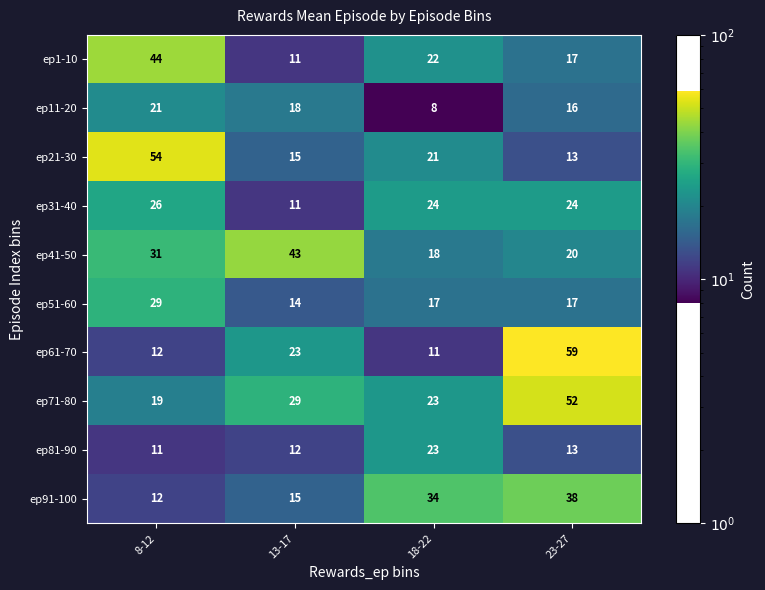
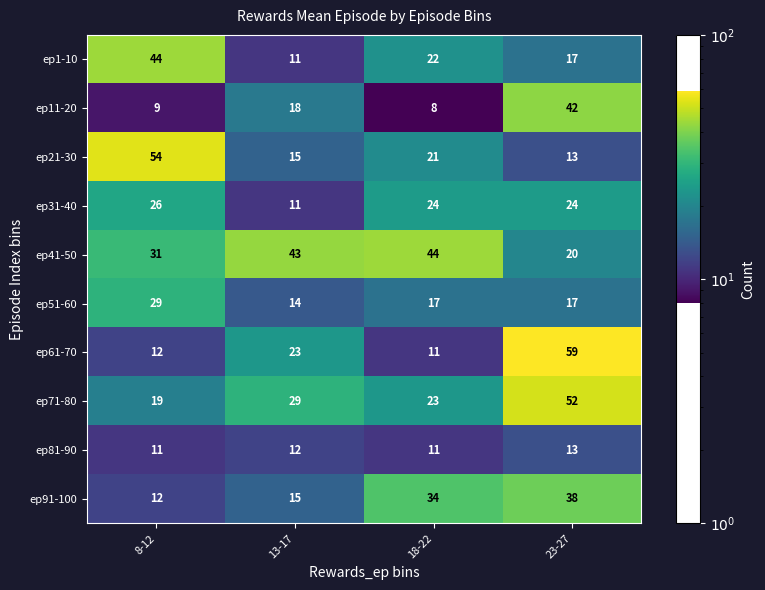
ep11-20, 8-12: 21 -> 9
ep11-20, 23-27: 16 -> 42
ep41-50, 18-22: 18 -> 44
ep81-90, 18-22: 23 -> 11
